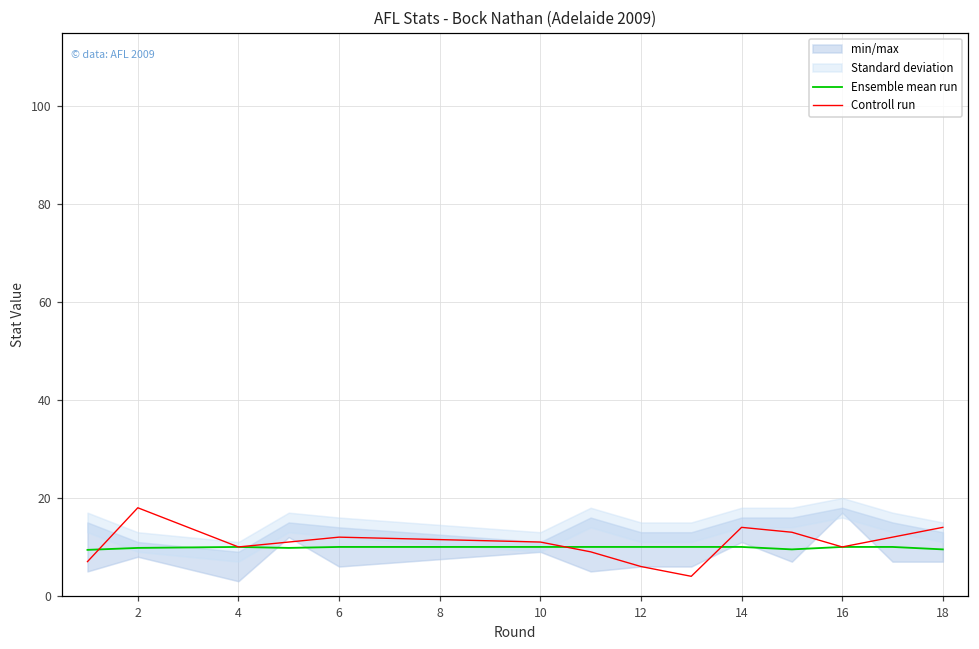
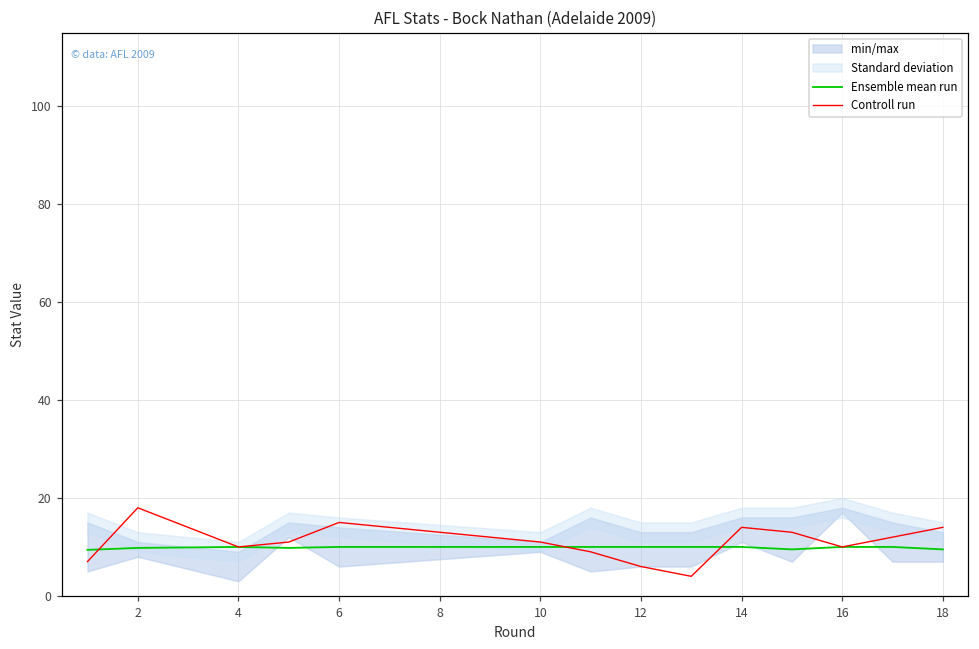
Controll run, 6: 12 -> 15
